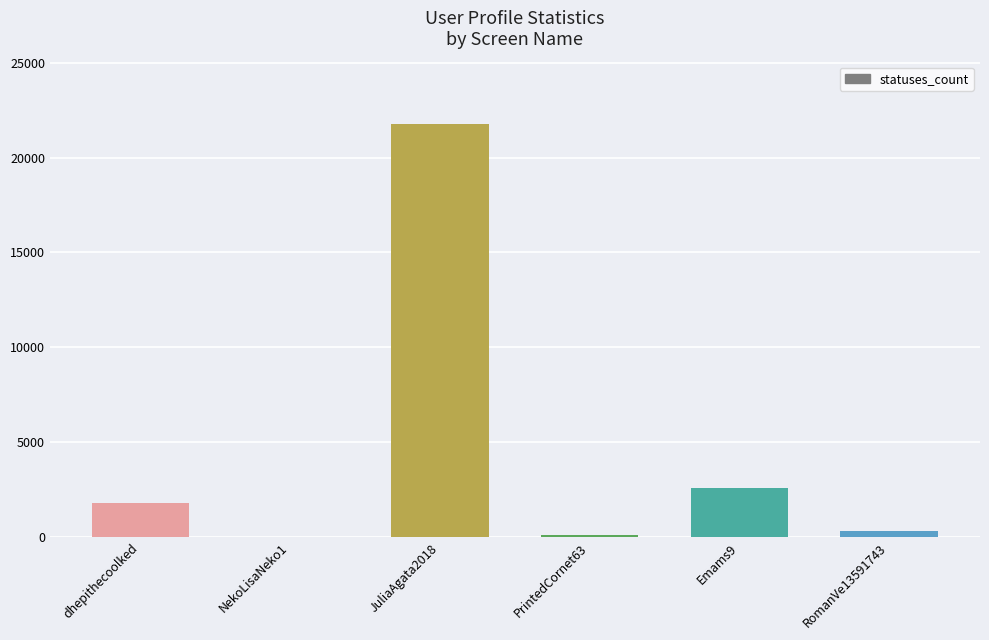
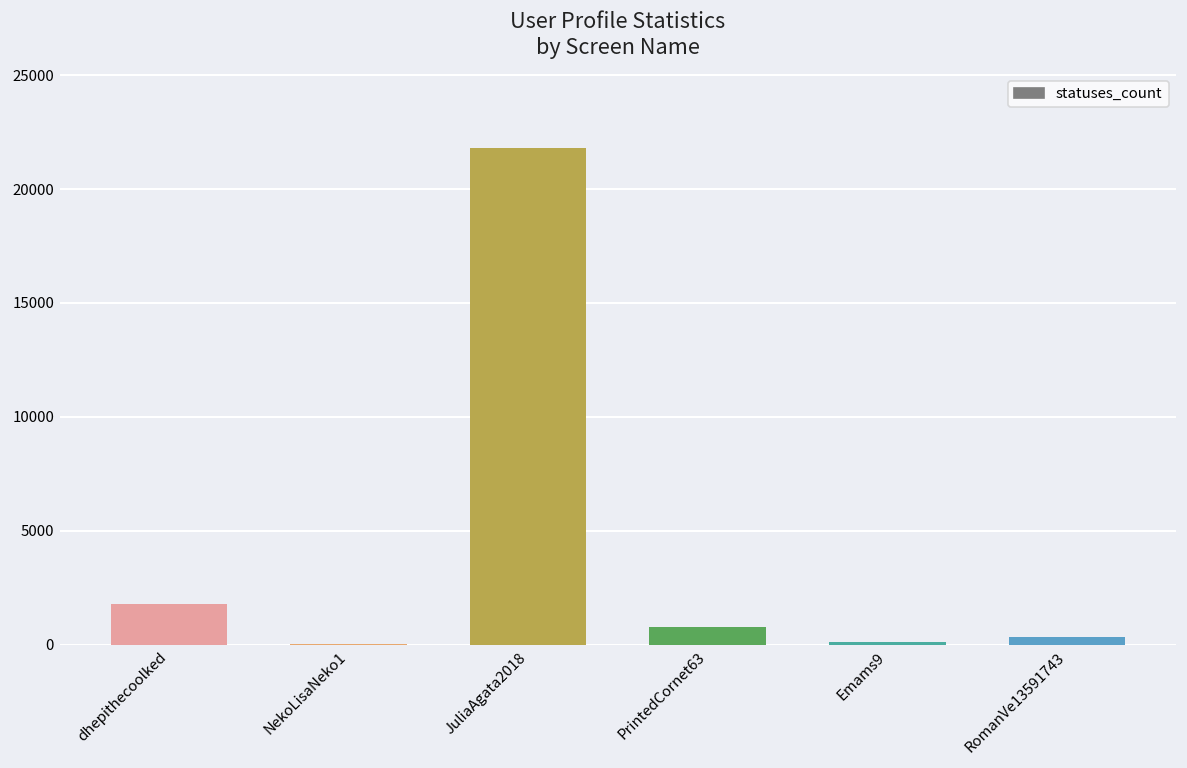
PrintedCornet63: 100 -> 800
Emams9: 2600 -> 100
